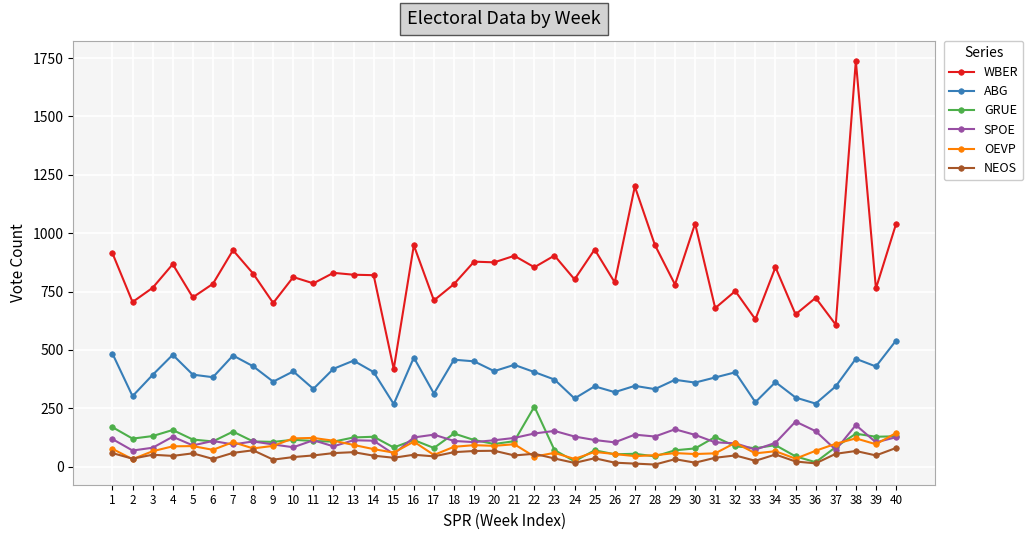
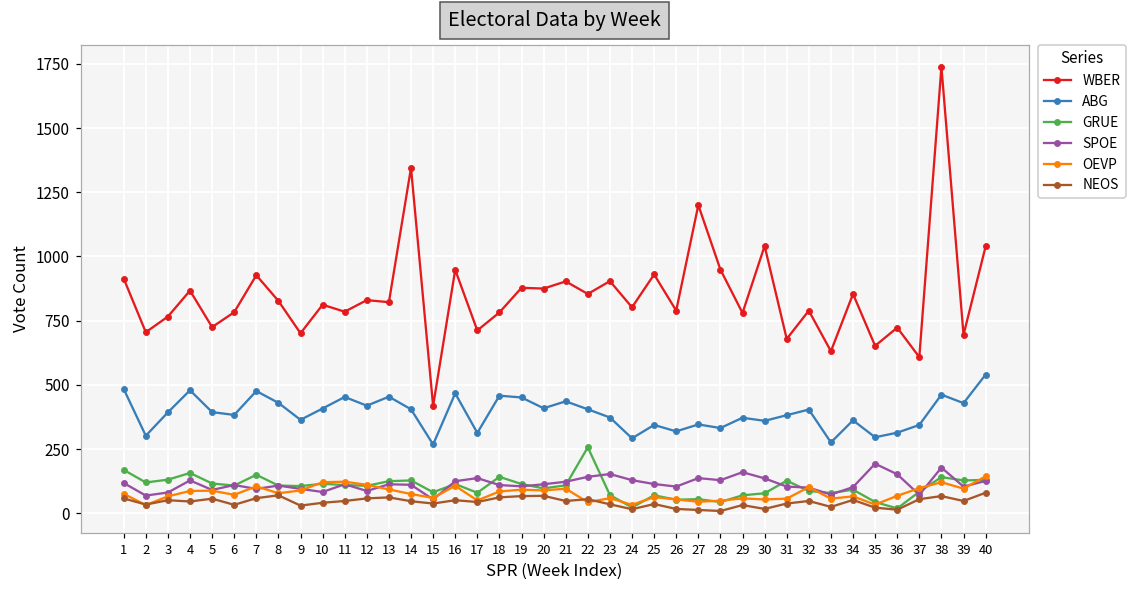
ABG, 11: 330 -> 450
WBER, 14: 820 -> 1350
WBER, 32: 750 -> 790
ABG, 36: 270 -> 310
WBER, 39: 760 -> 700
